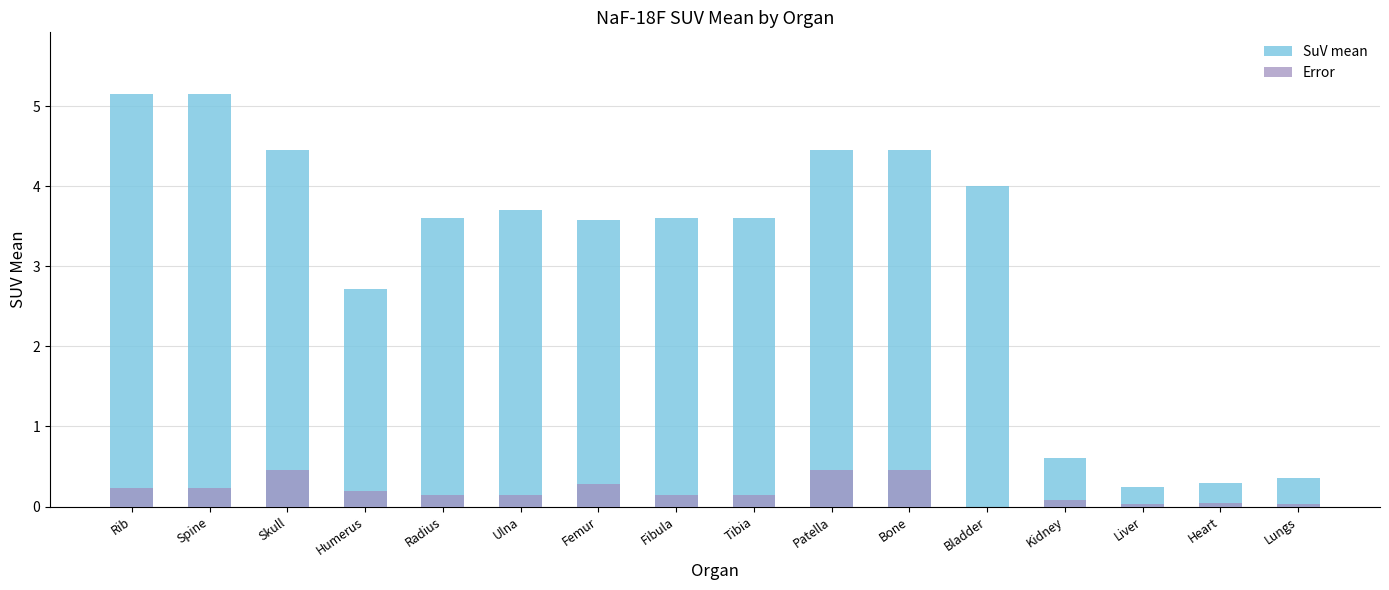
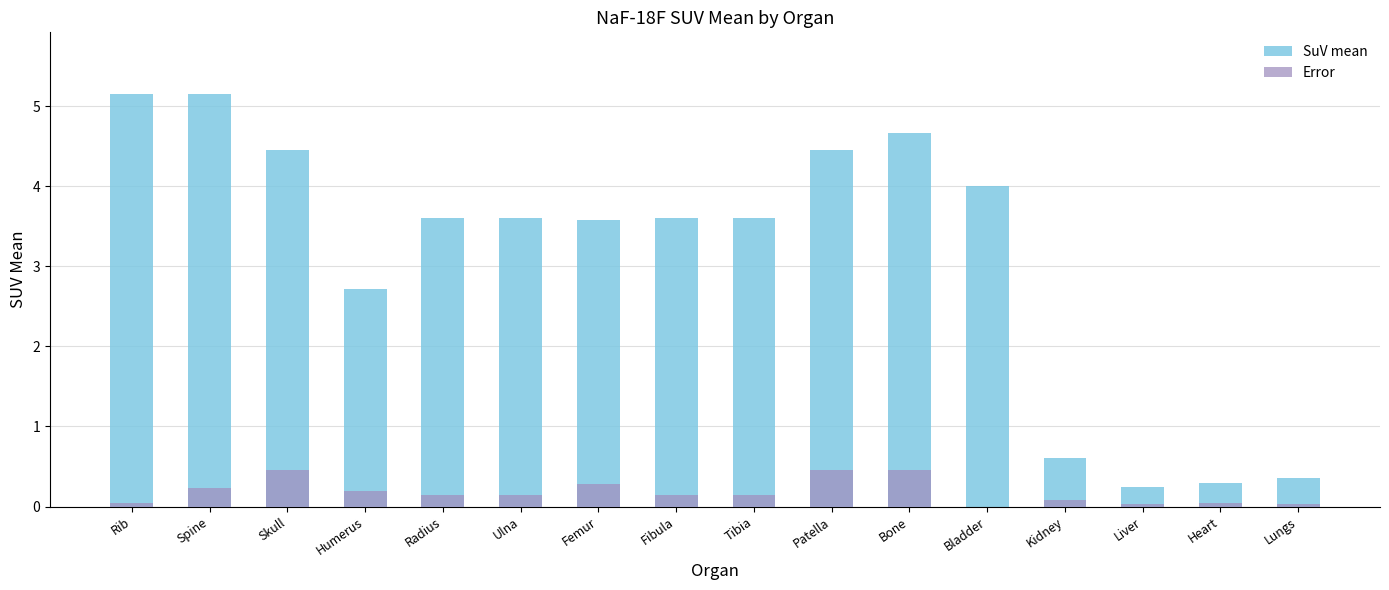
Error, Rib: 0.2 -> 0.1
SuV mean, Ulna: 3.7 -> 3.6
SuV mean, Bone: 4.5 -> 4.7
